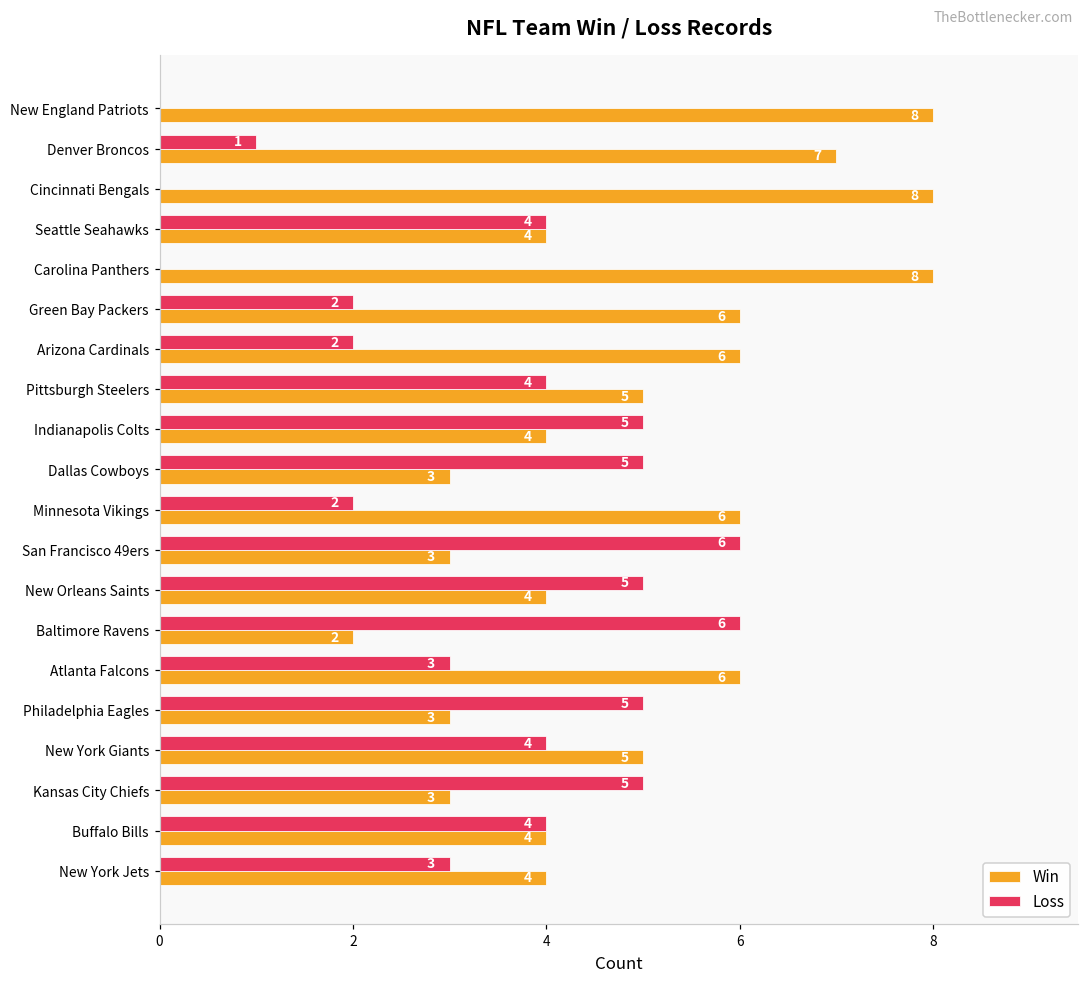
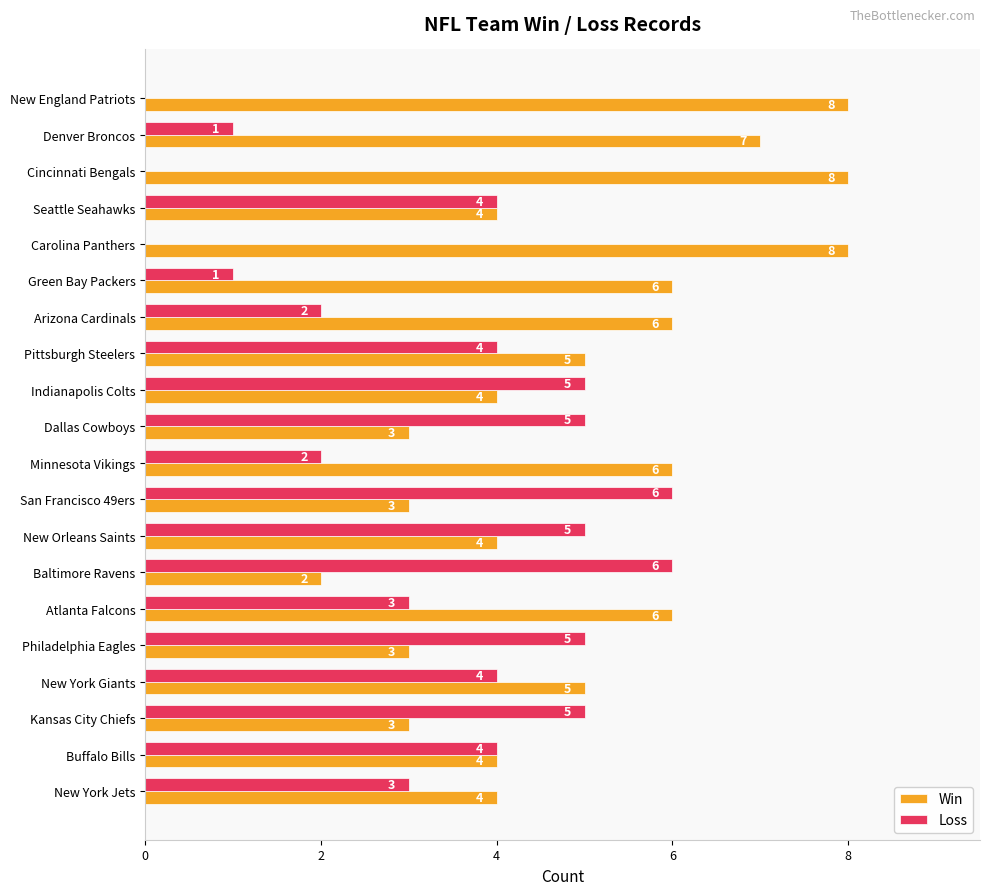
Loss, Green Bay Packers: 2 -> 1
